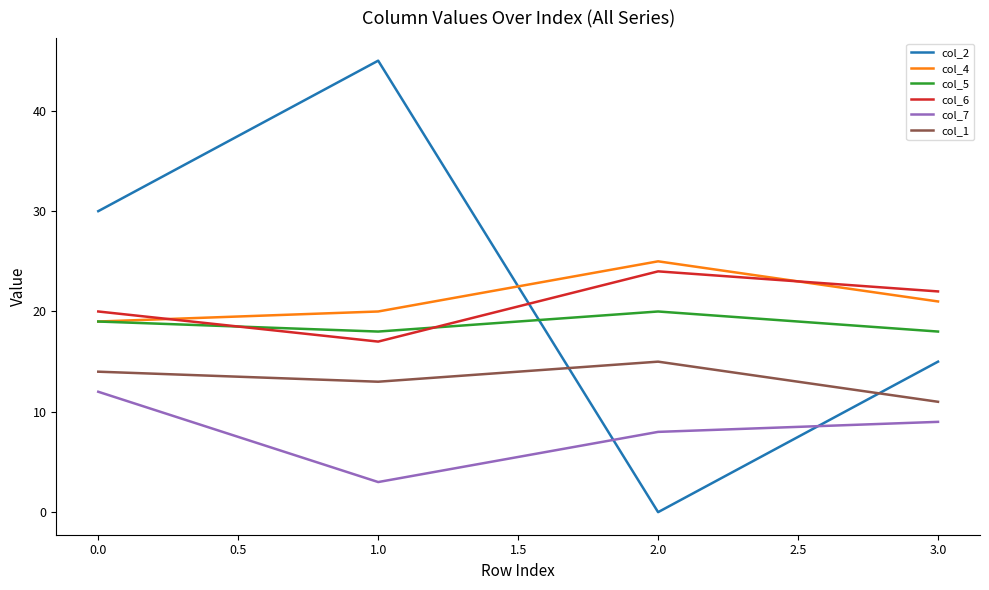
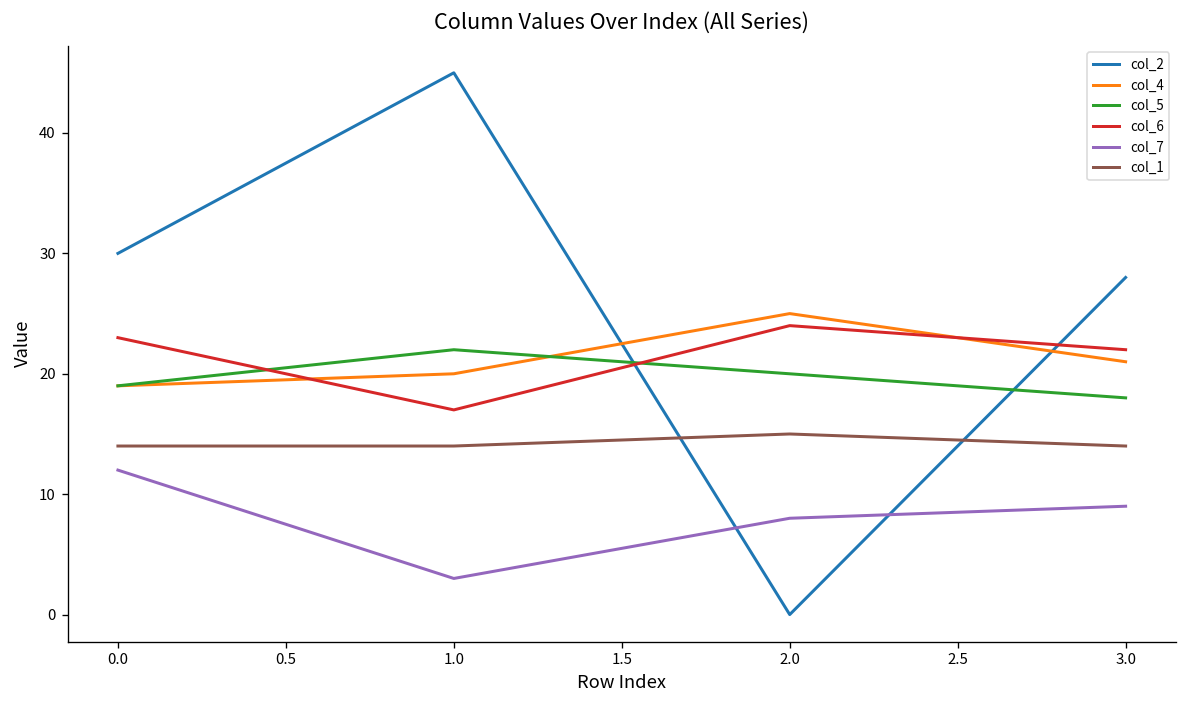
col_6, 0.0: 20 -> 23
col_5, 1.0: 18 -> 22
col_1, 1.0: 13 -> 14
col_2, 3.0: 15 -> 28
col_1, 3.0: 11 -> 14
